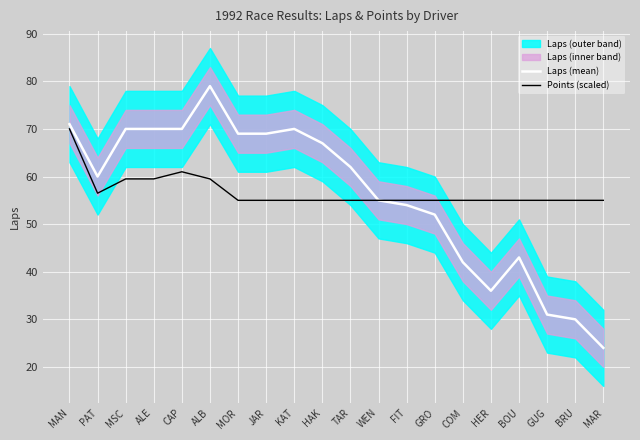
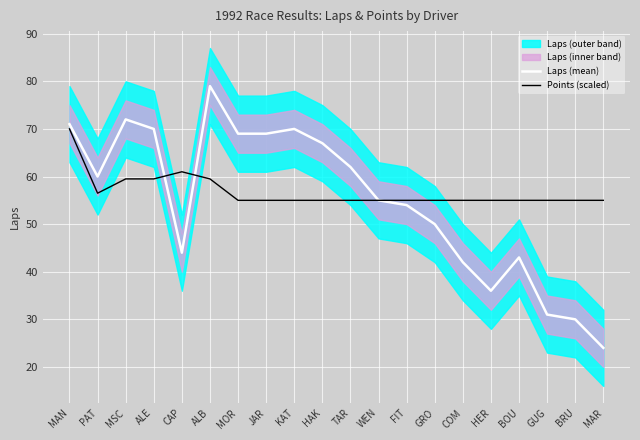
Laps (mean), MSC: 70 -> 72
Laps (mean), CAP: 70 -> 44
Laps (mean), GRO: 52 -> 50
